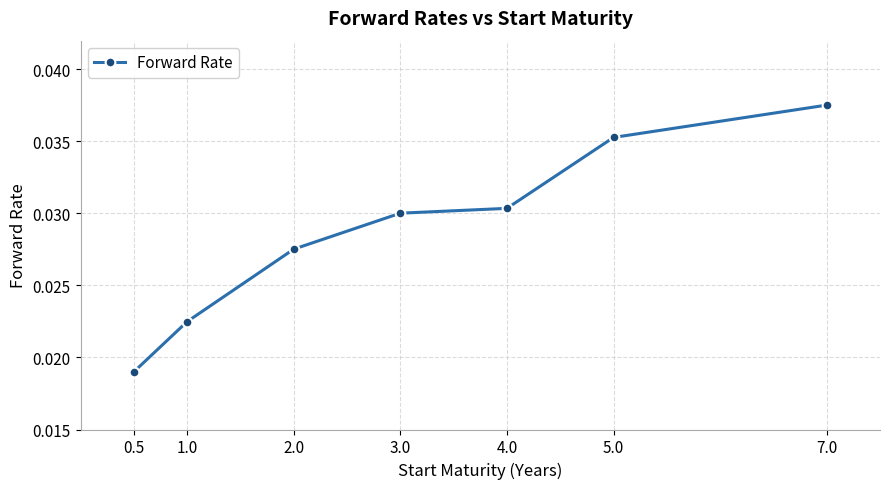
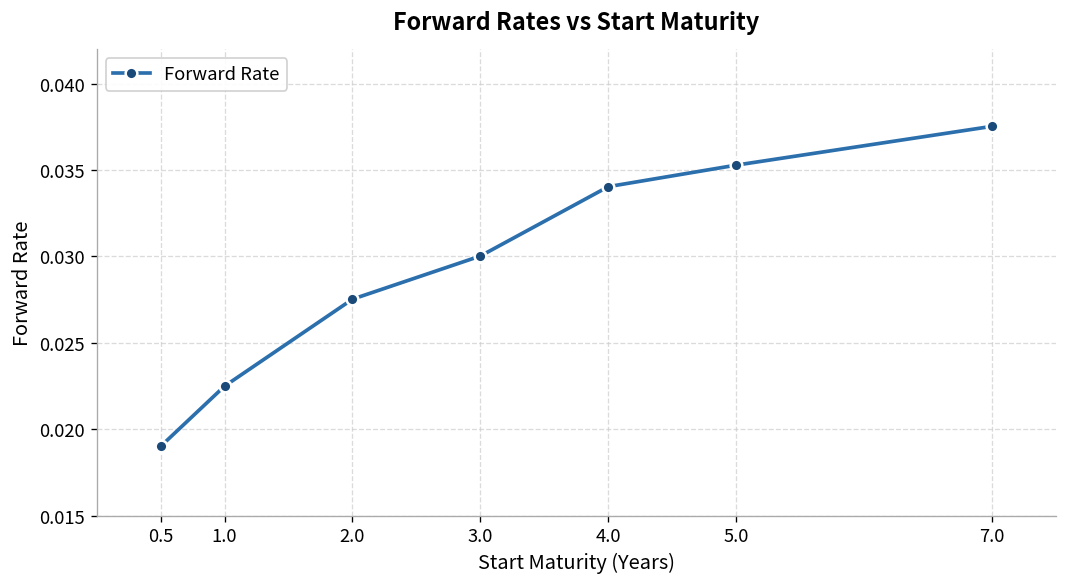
4.0: 0.0304 -> 0.0340
